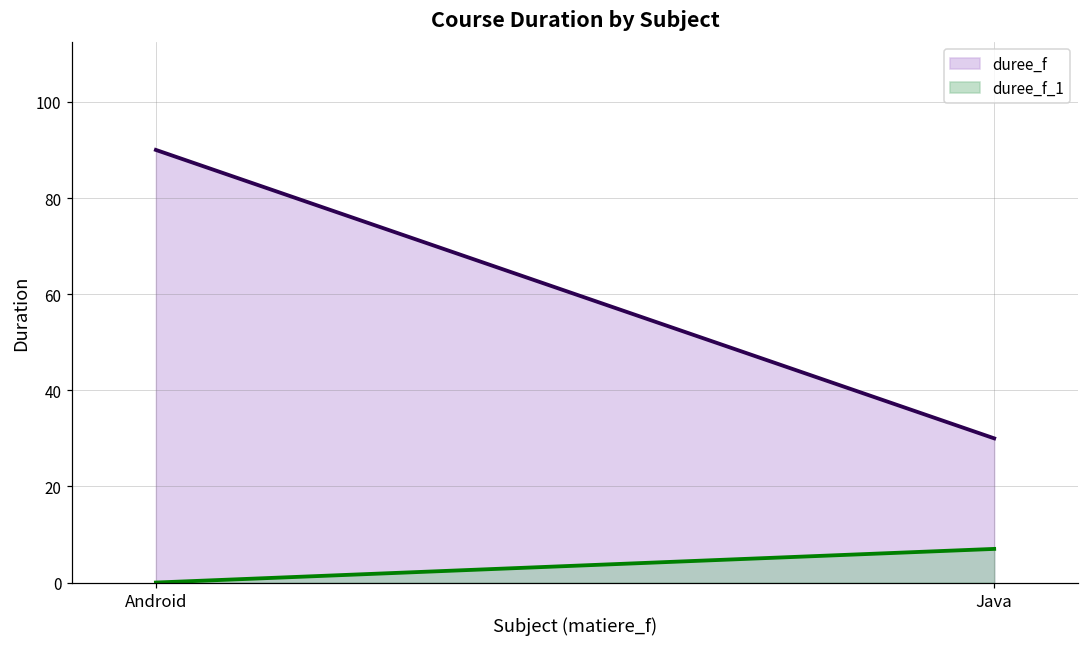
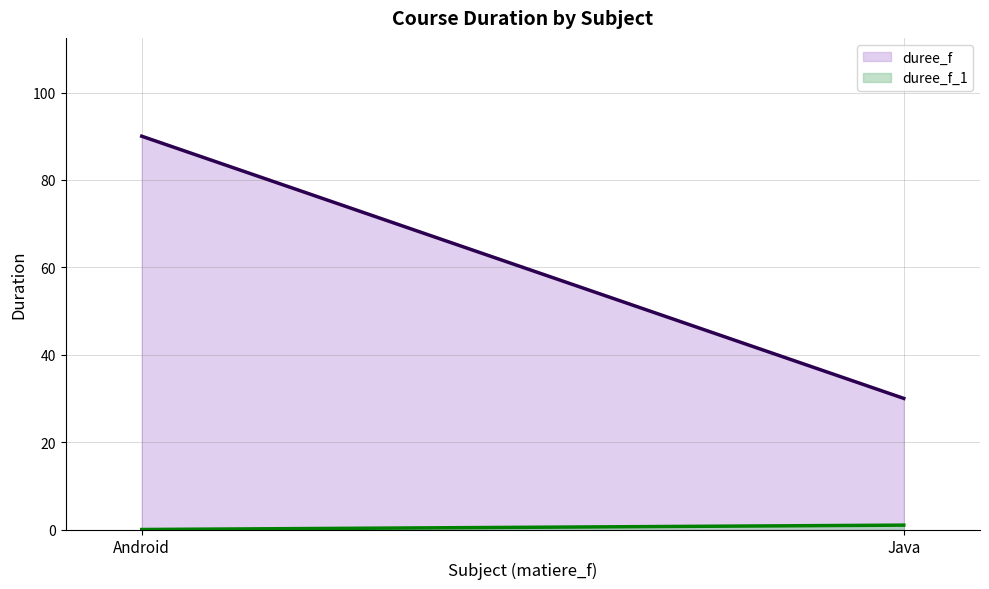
duree_f_1, Java: 7 -> 1
